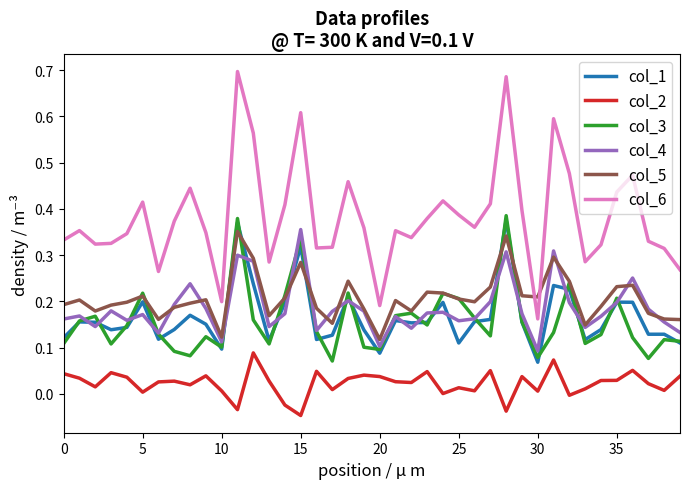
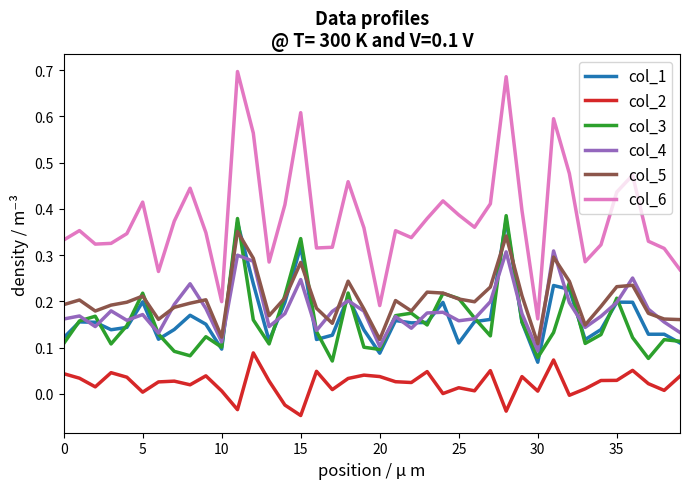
col_4, 15: 0.36 -> 0.25
col_5, 30: 0.21 -> 0.11
